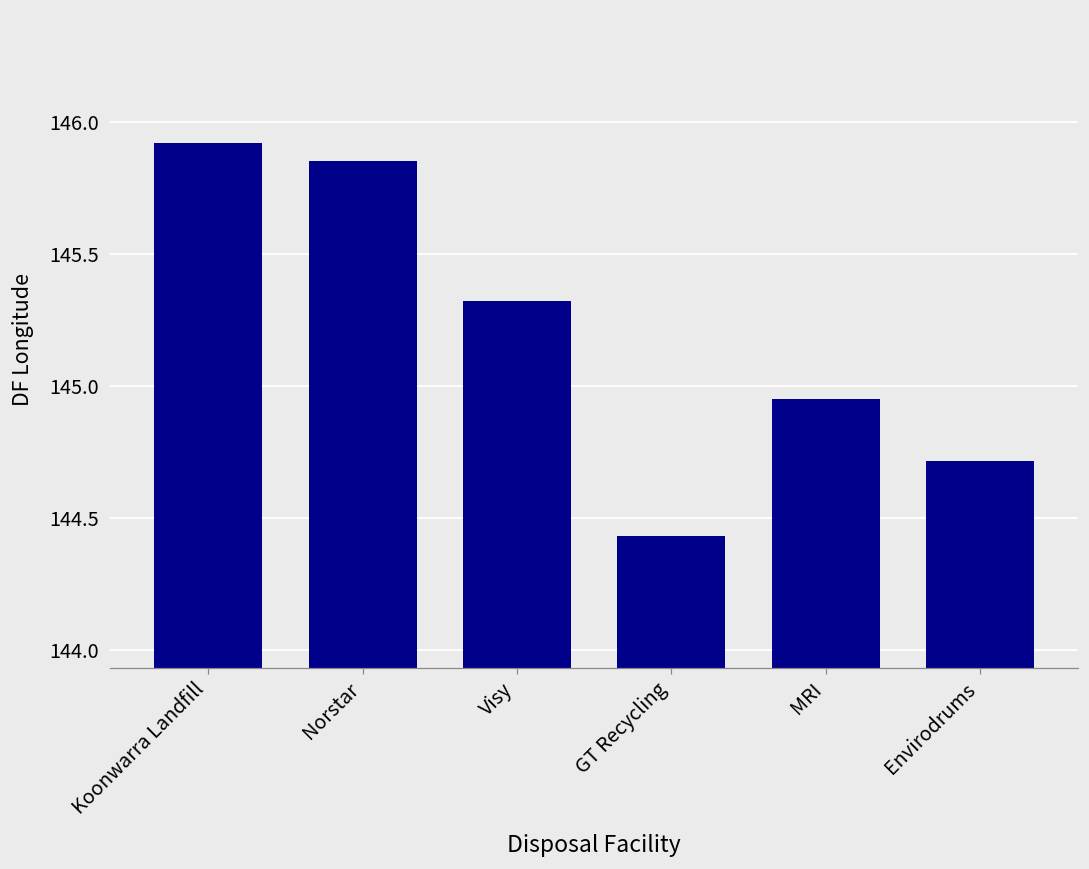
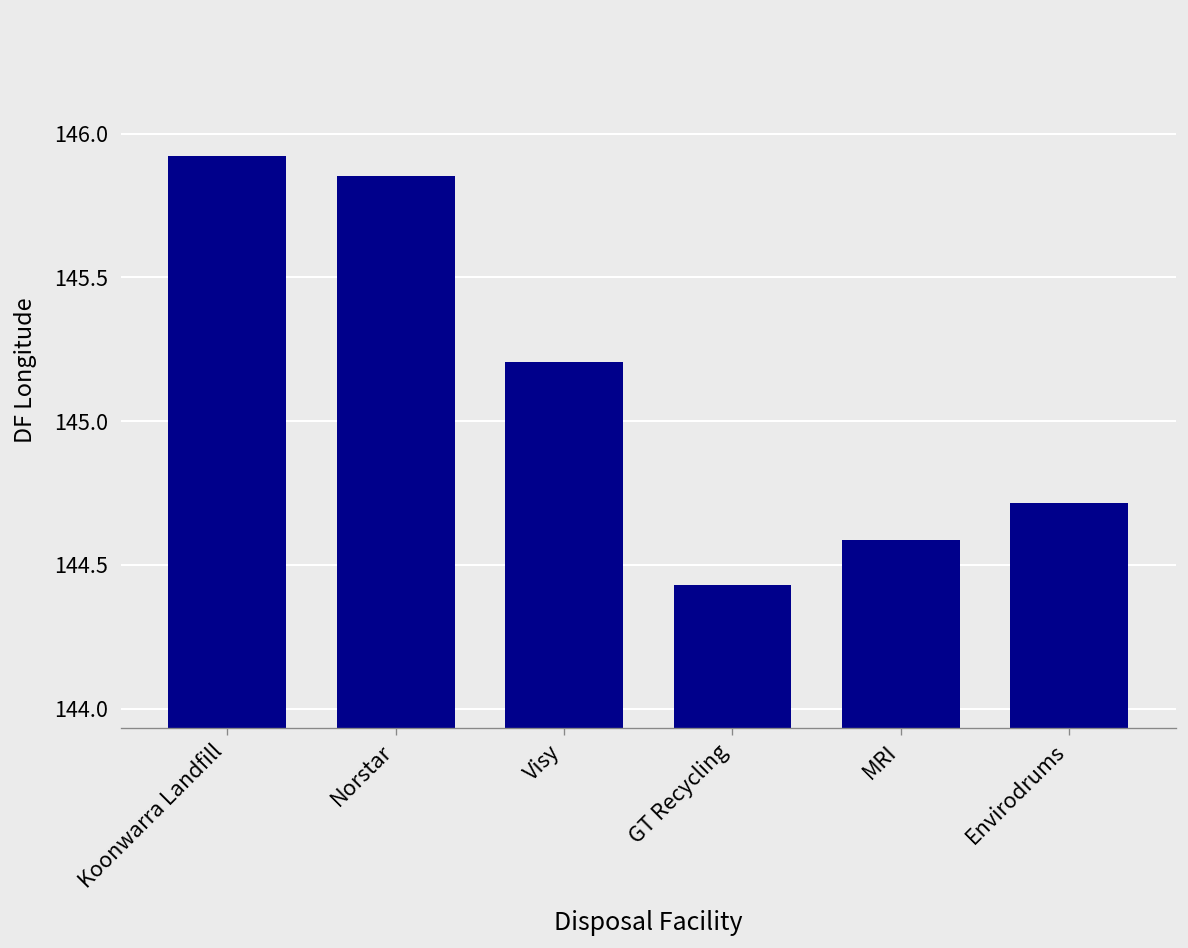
Visy: 145.32 -> 145.20
MRI: 144.95 -> 144.59
